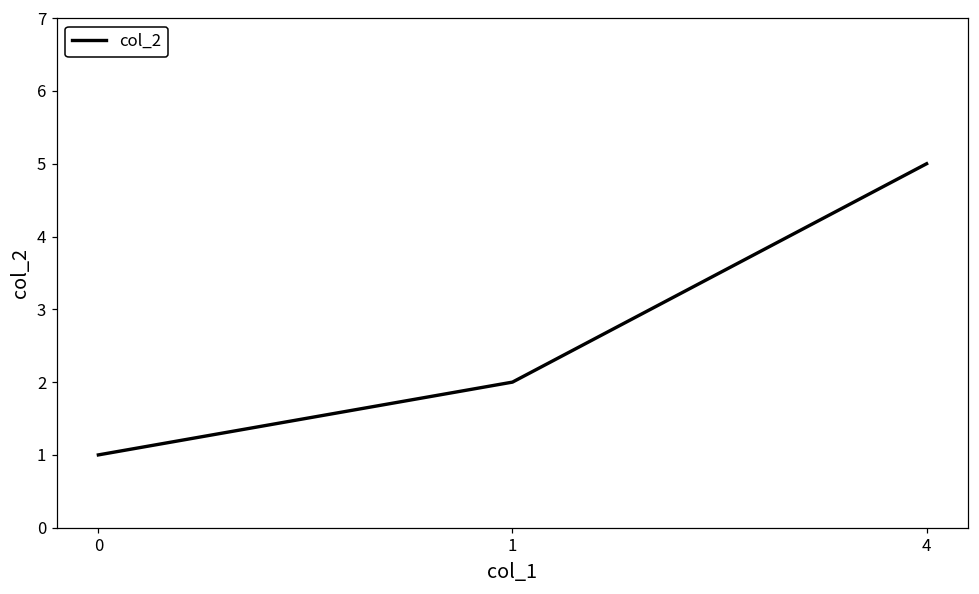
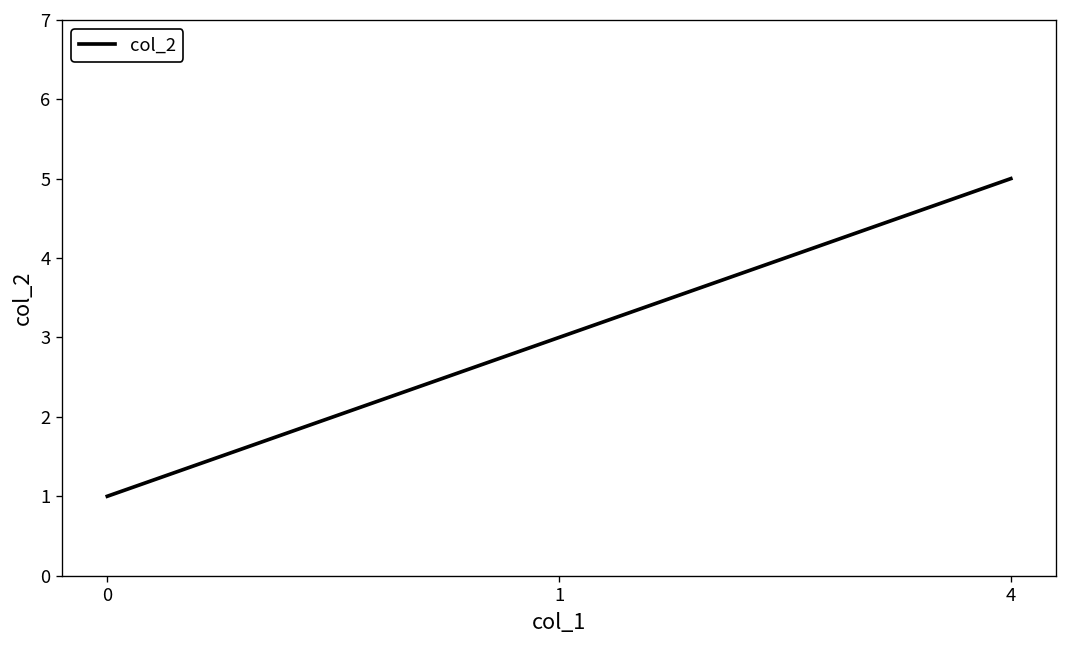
1: 2 -> 3
